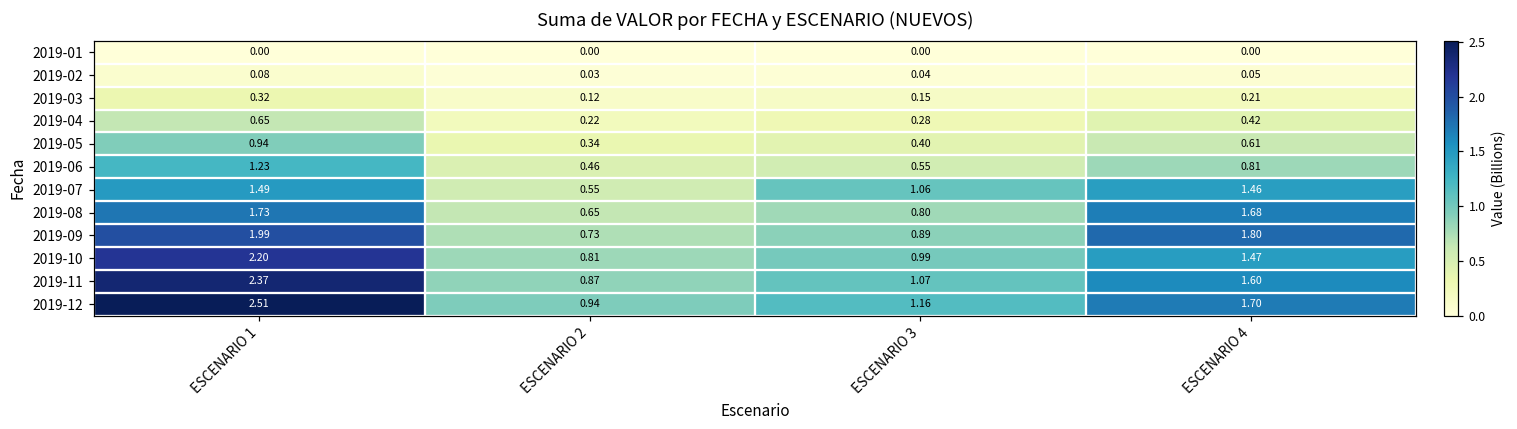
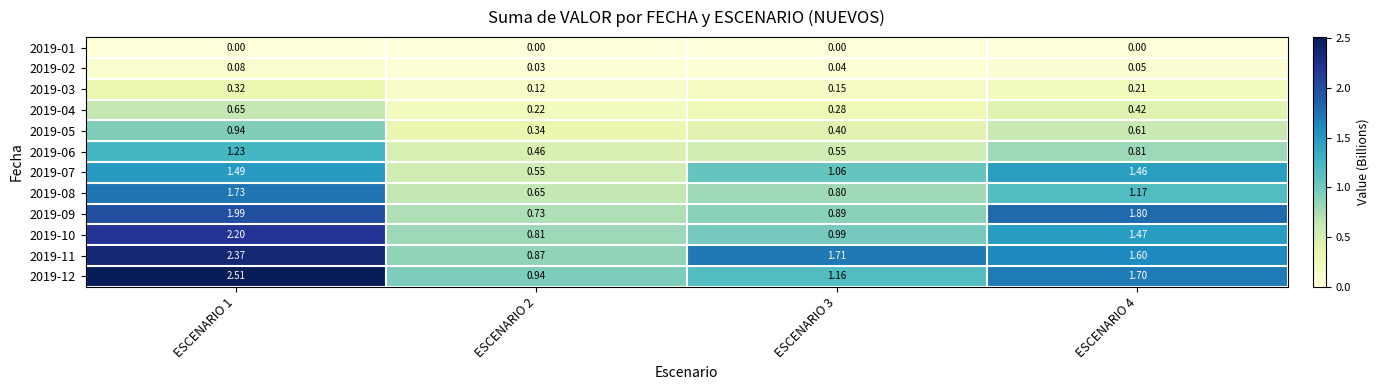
2019-08, ESCENARIO 4: 1.68 -> 1.17
2019-11, ESCENARIO 3: 1.07 -> 1.71
